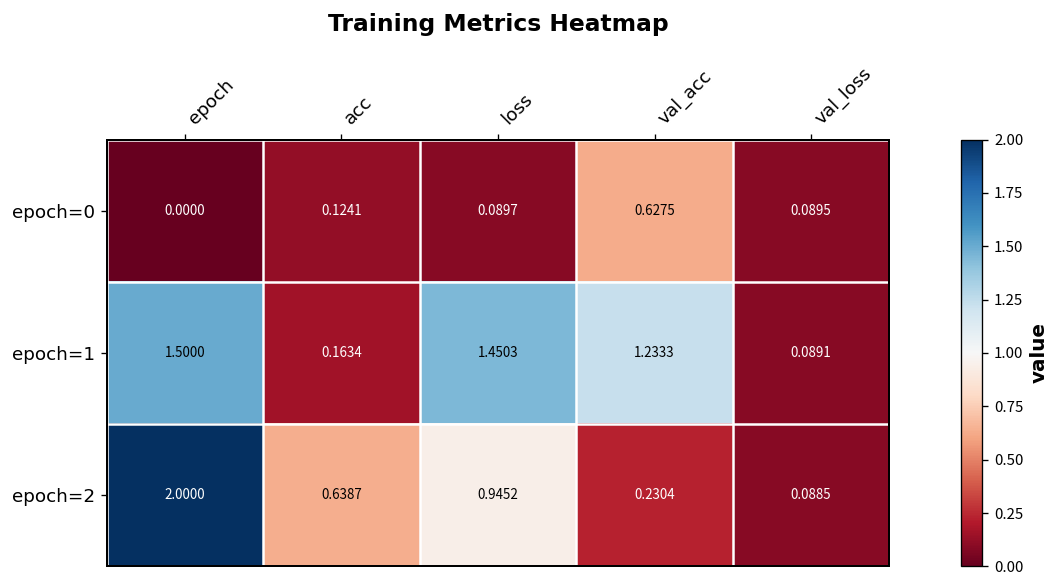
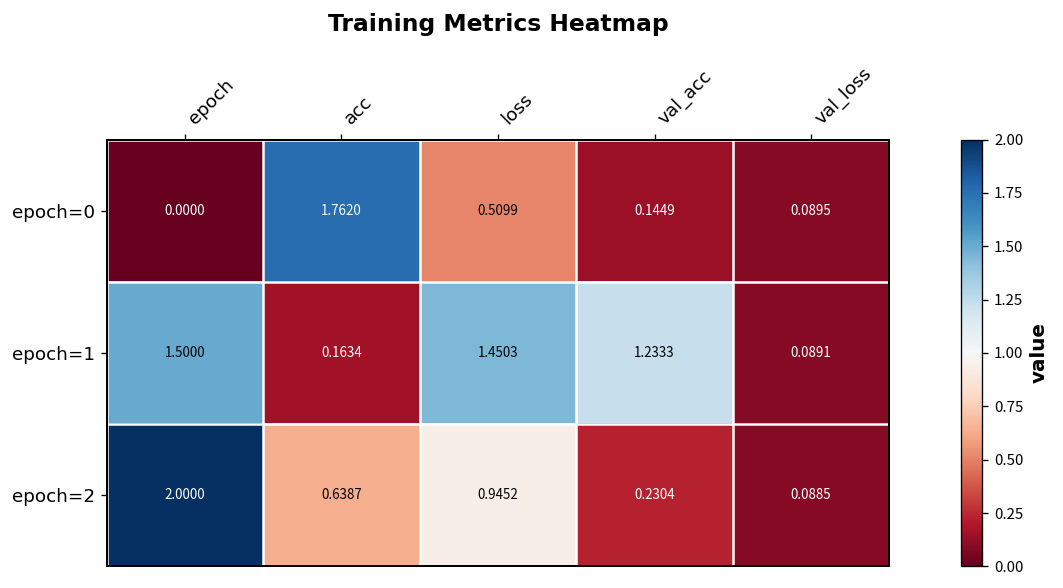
epoch=0, acc: 0.1241 -> 1.7620
epoch=0, loss: 0.0897 -> 0.5099
epoch=0, val_acc: 0.6275 -> 0.1449
